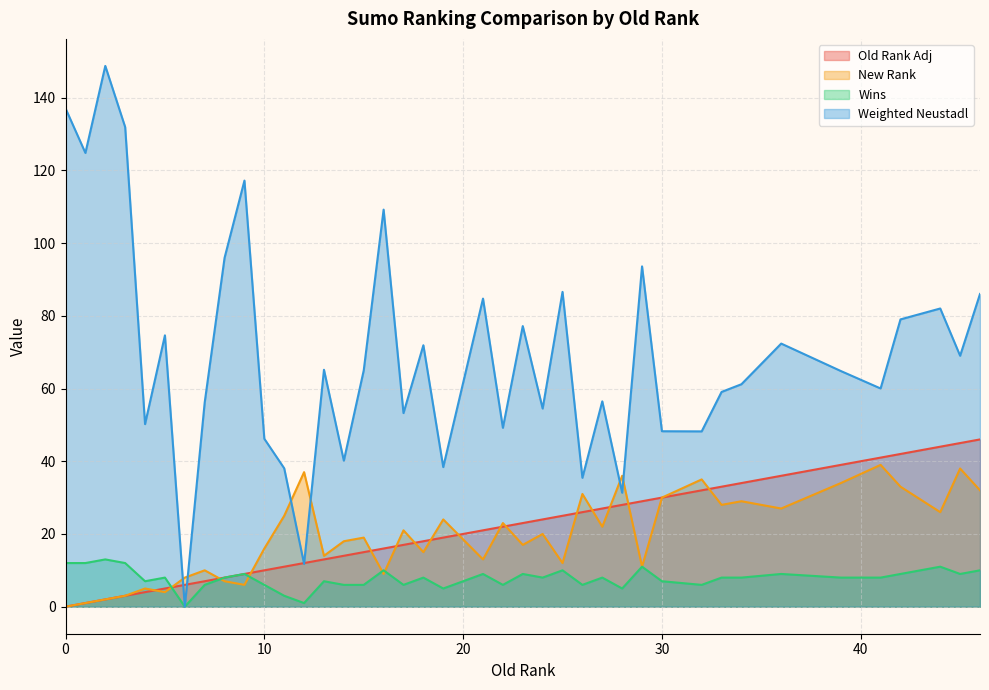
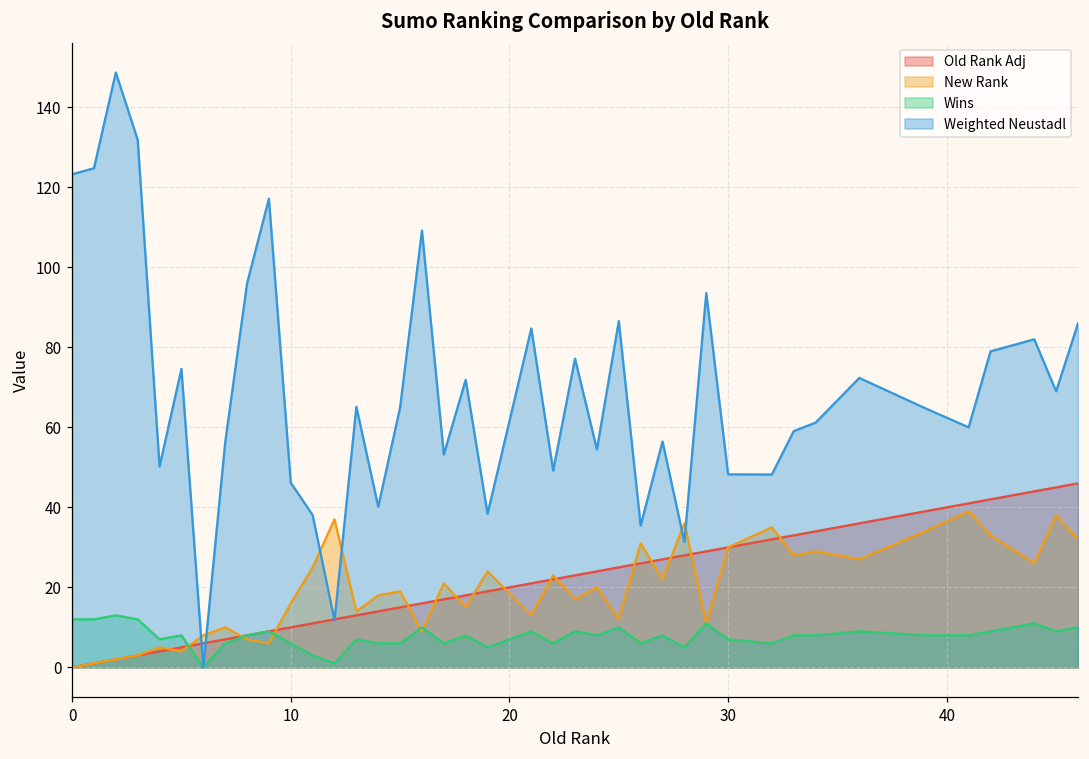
Weighted Neustadl, 0: 137 -> 123
